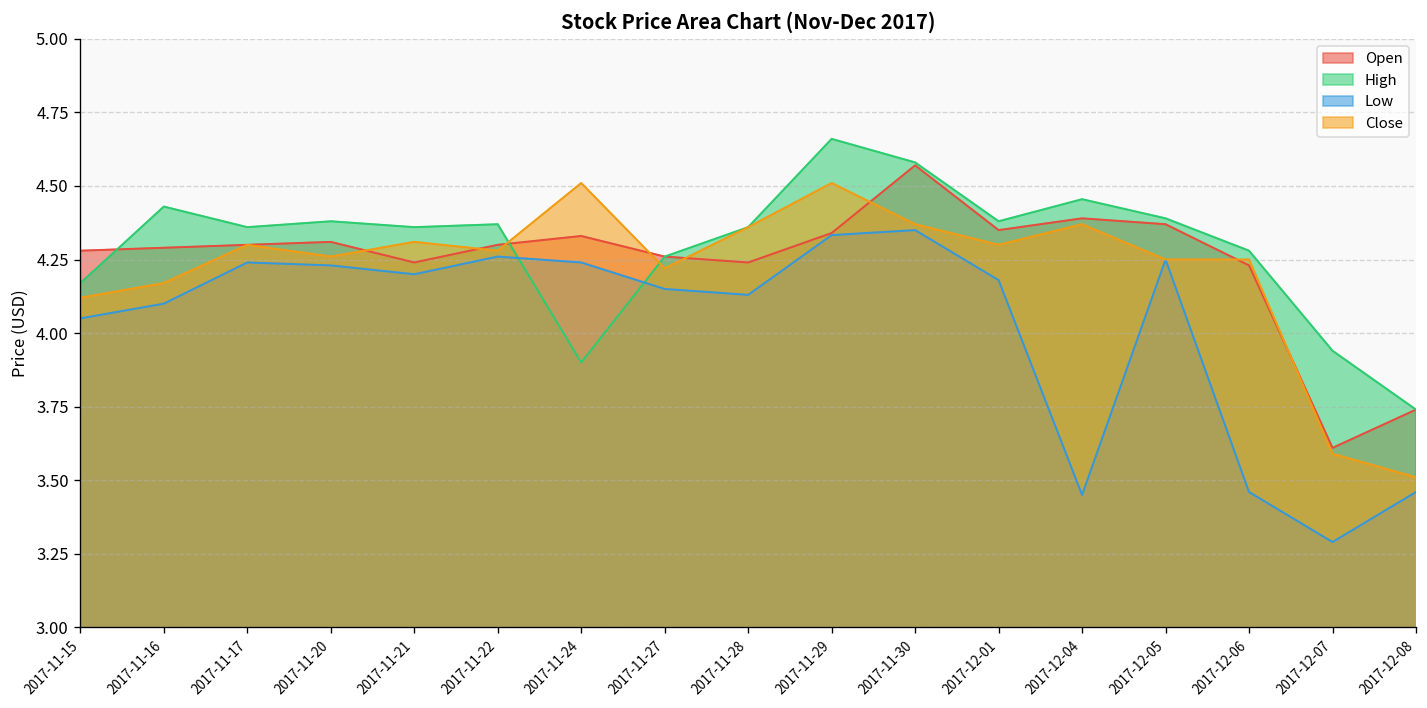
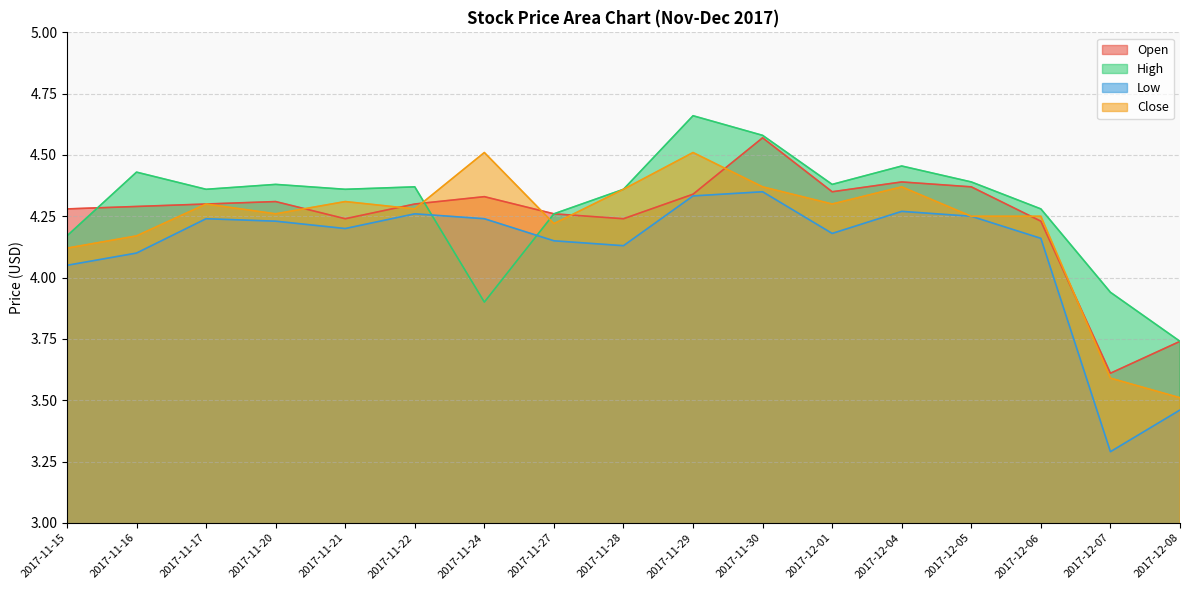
Low, 2017-12-04: 3.45 -> 4.27
Low, 2017-12-06: 3.46 -> 4.16
